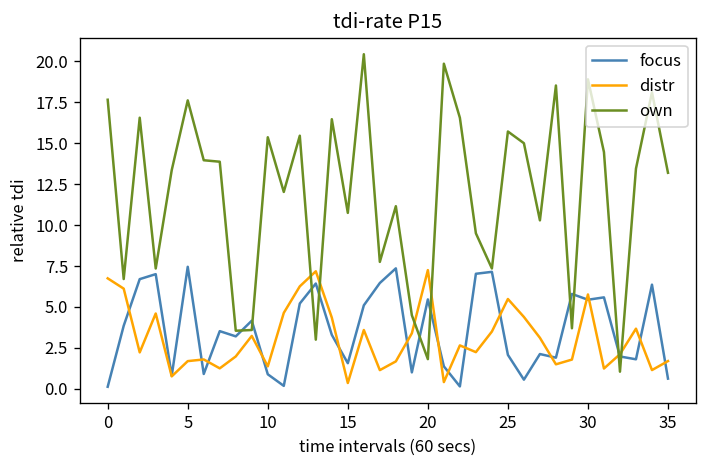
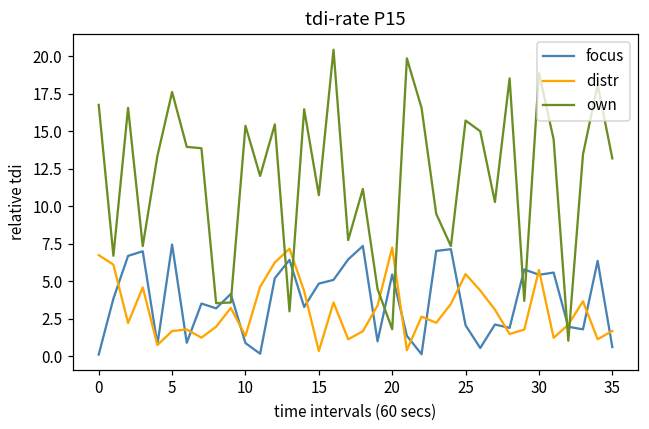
own, 0: 17.6 -> 16.7
focus, 15: 1.6 -> 4.9
